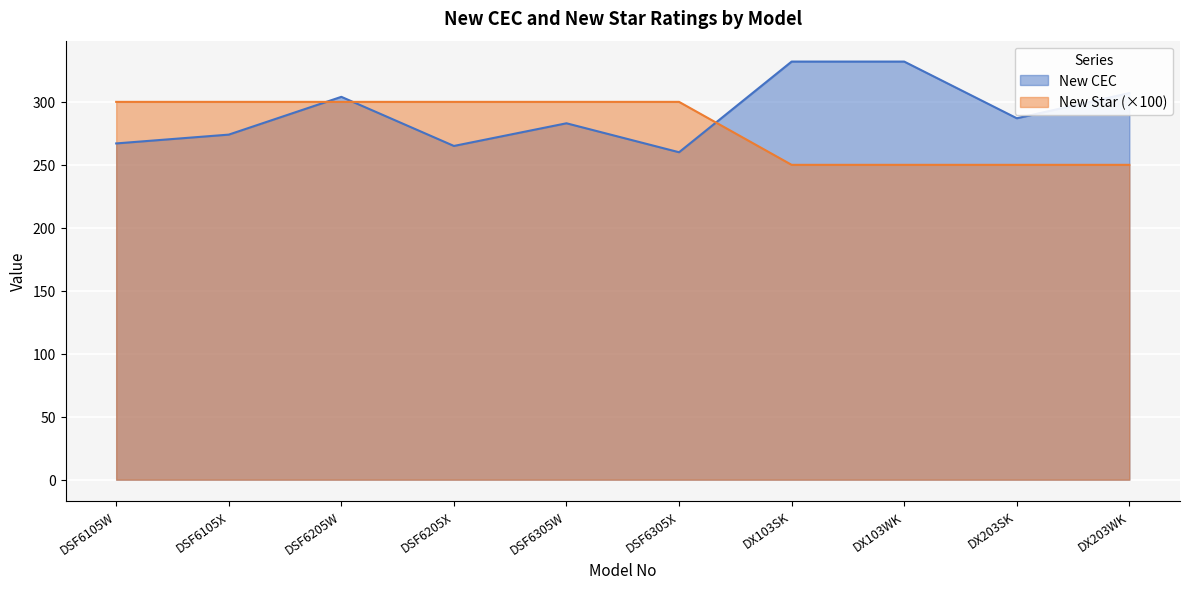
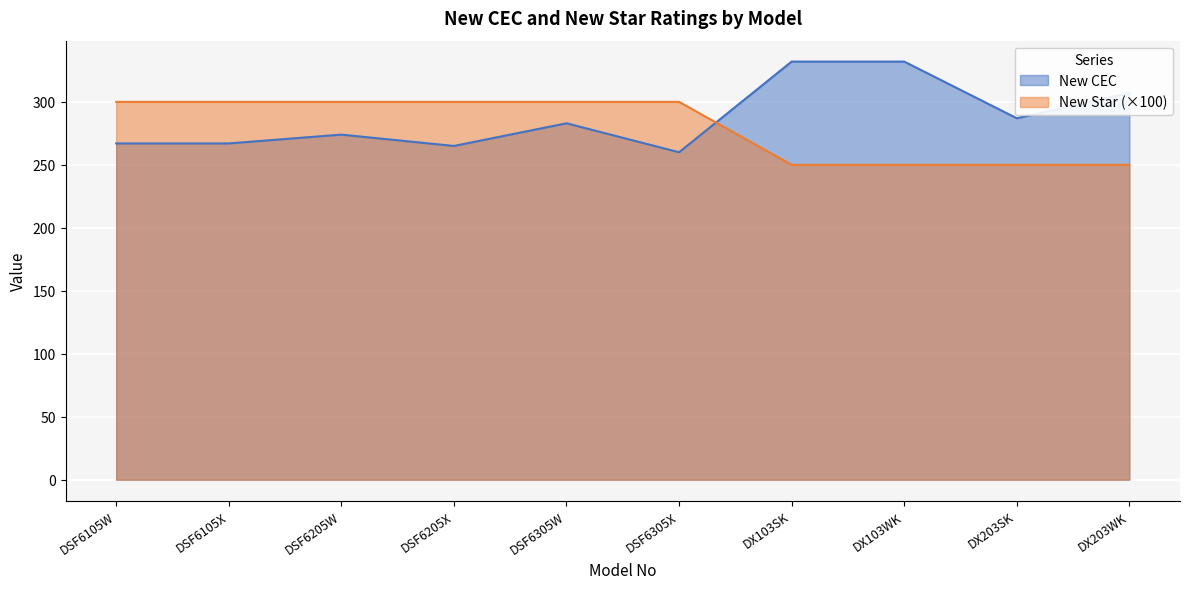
New CEC, DSF6105X: 274 -> 267
New CEC, DSF6205W: 304 -> 274
